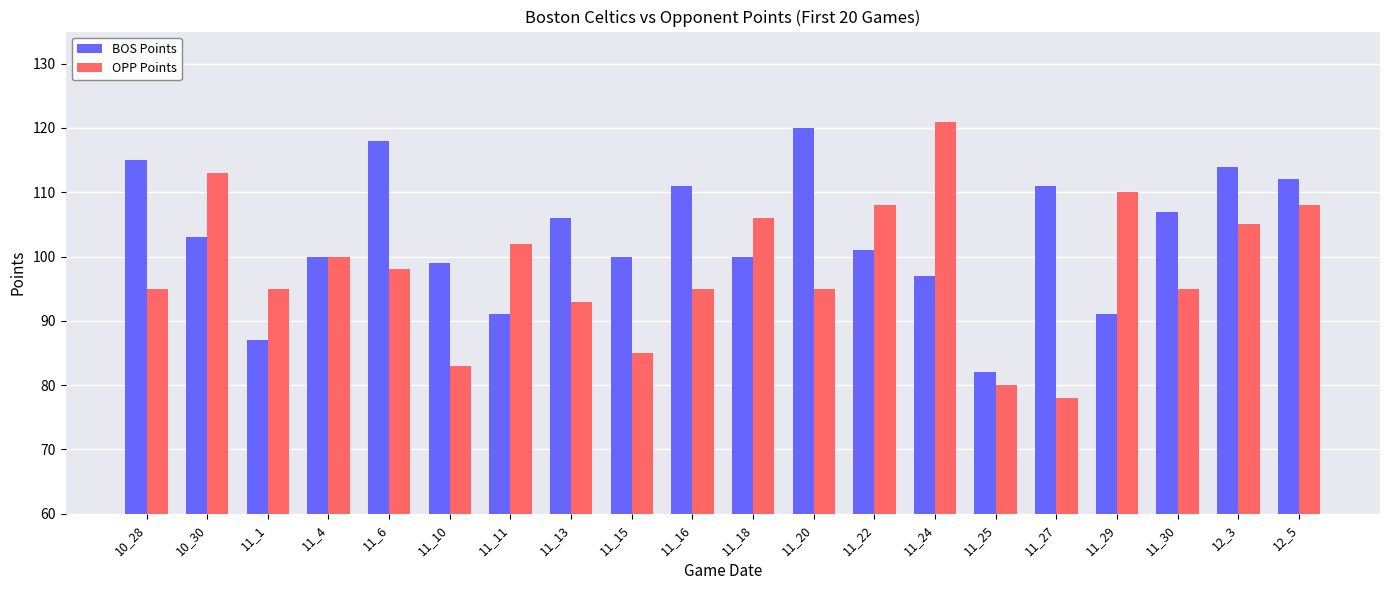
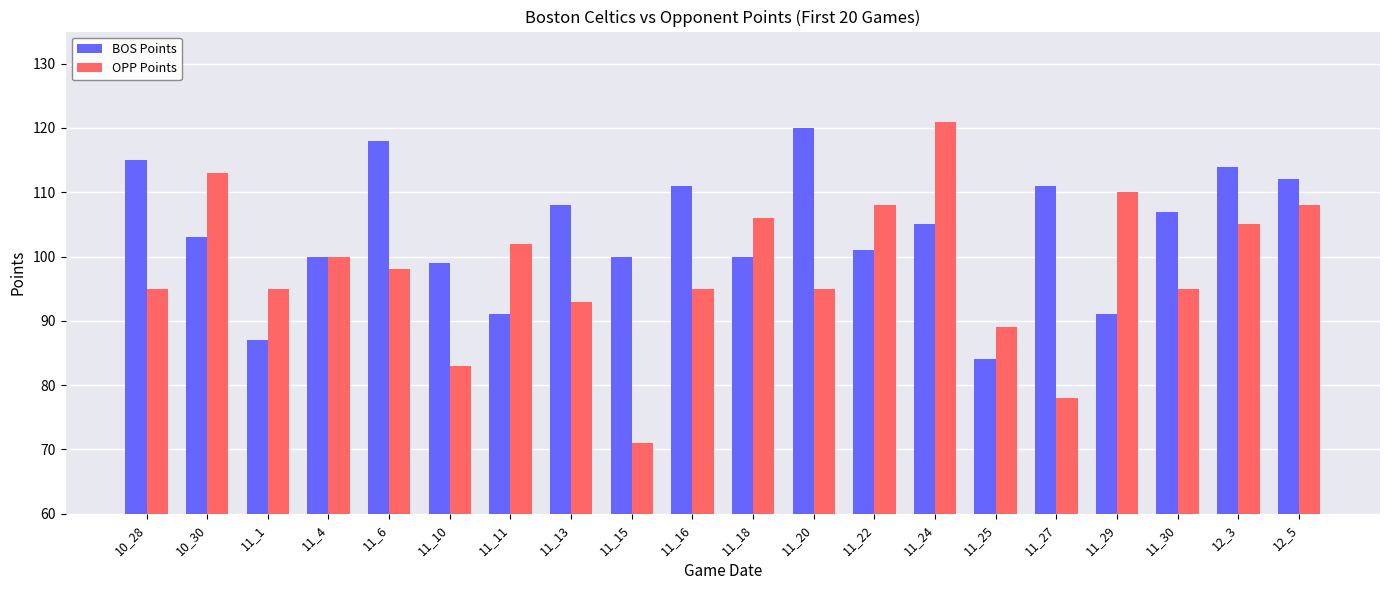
BOS Points, 11_13: 106 -> 108
OPP Points, 11_15: 85 -> 71
BOS Points, 11_24: 97 -> 105
BOS Points, 11_25: 82 -> 84
OPP Points, 11_25: 80 -> 89
